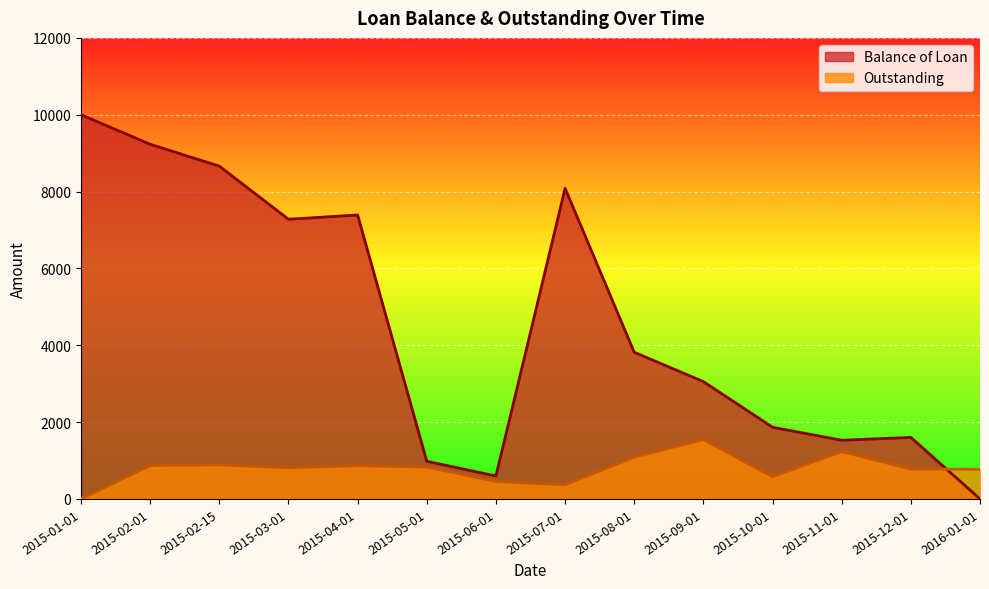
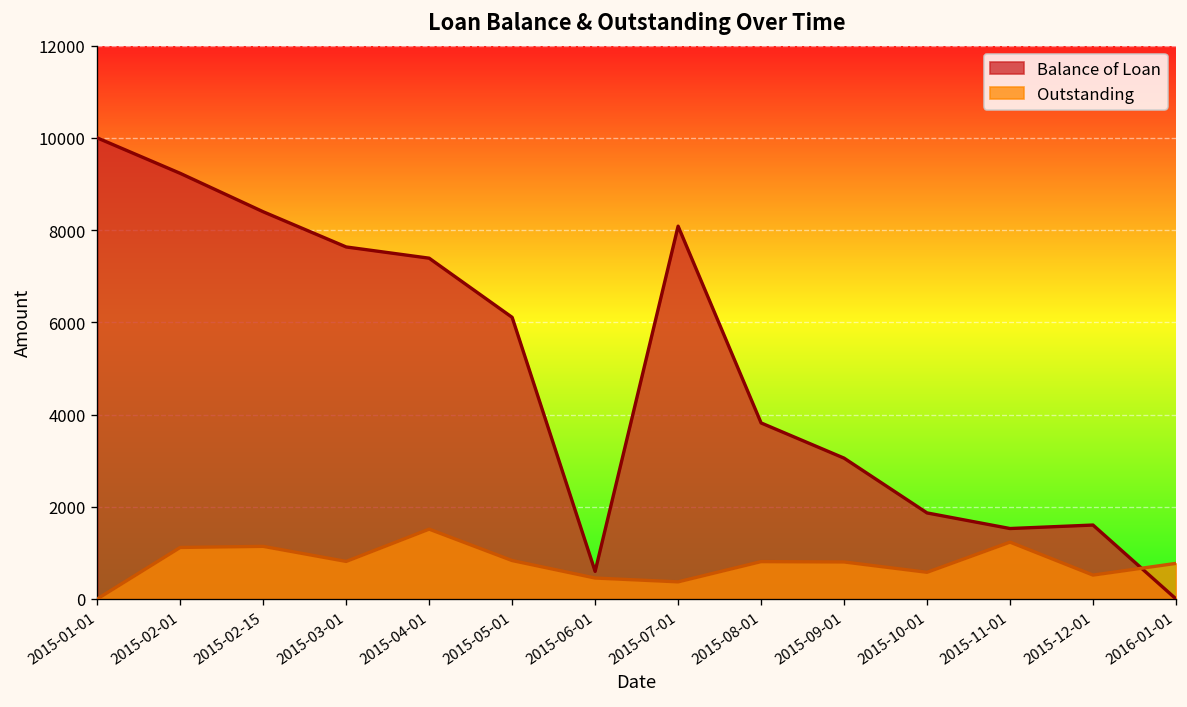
Outstanding, 2015-02-01: 900 -> 1100
Balance of Loan, 2015-02-15: 8700 -> 8400
Outstanding, 2015-02-15: 900 -> 1100
Balance of Loan, 2015-03-01: 7300 -> 7600
Outstanding, 2015-04-01: 900 -> 1500
Balance of Loan, 2015-05-01: 1000 -> 6100
Outstanding, 2015-08-01: 1100 -> 800
Outstanding, 2015-09-01: 1500 -> 800
Outstanding, 2015-12-01: 800 -> 500
